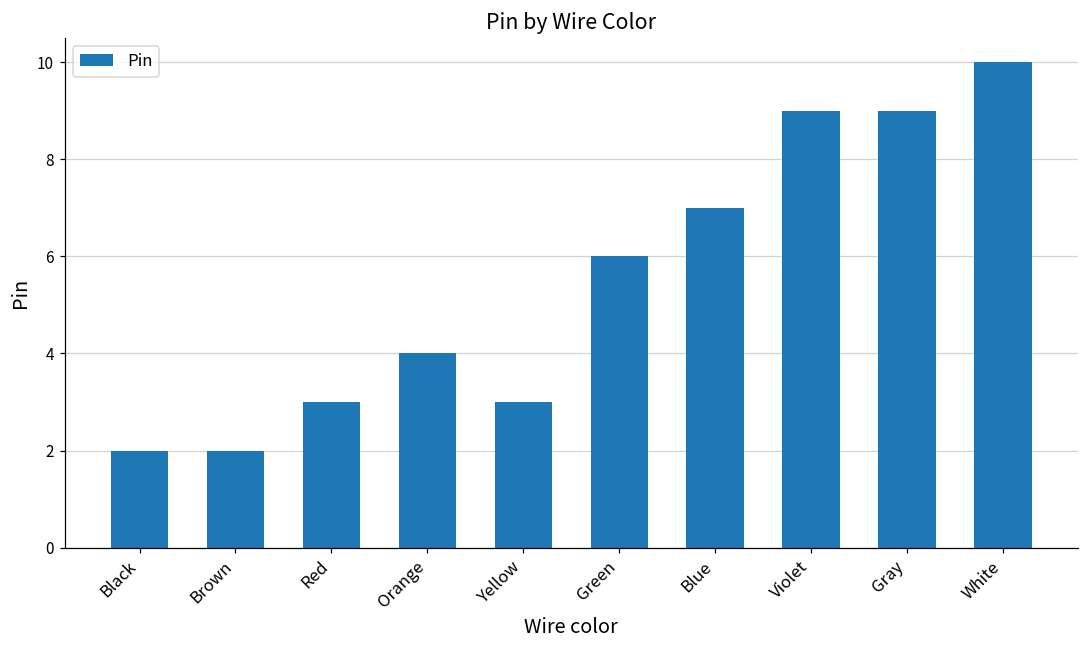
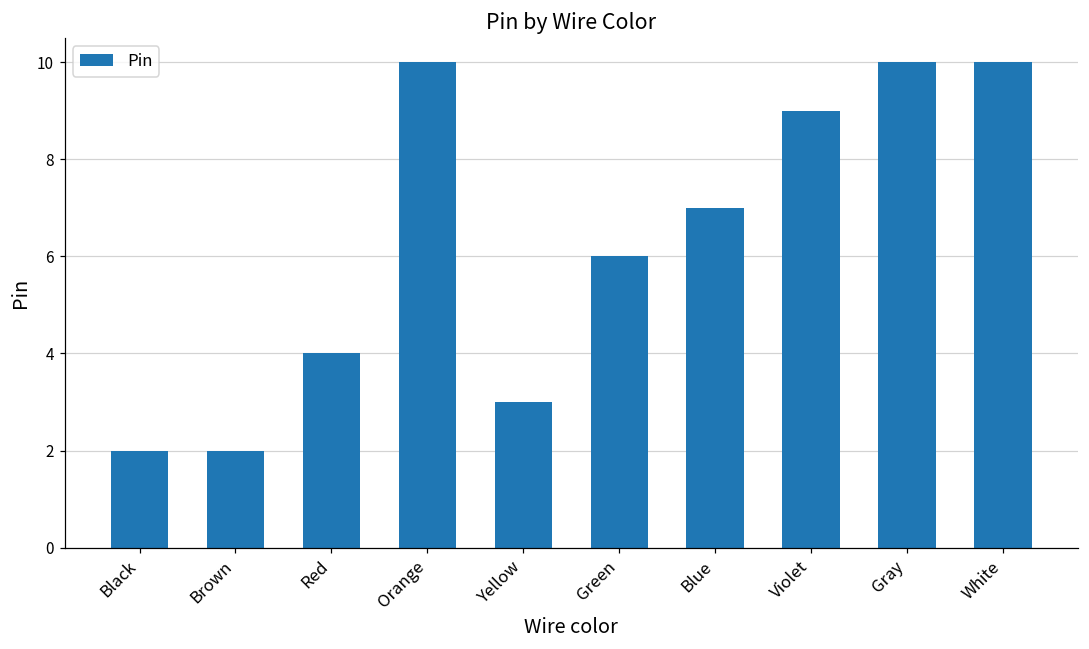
Red: 3 -> 4
Orange: 4 -> 10
Gray: 9 -> 10
